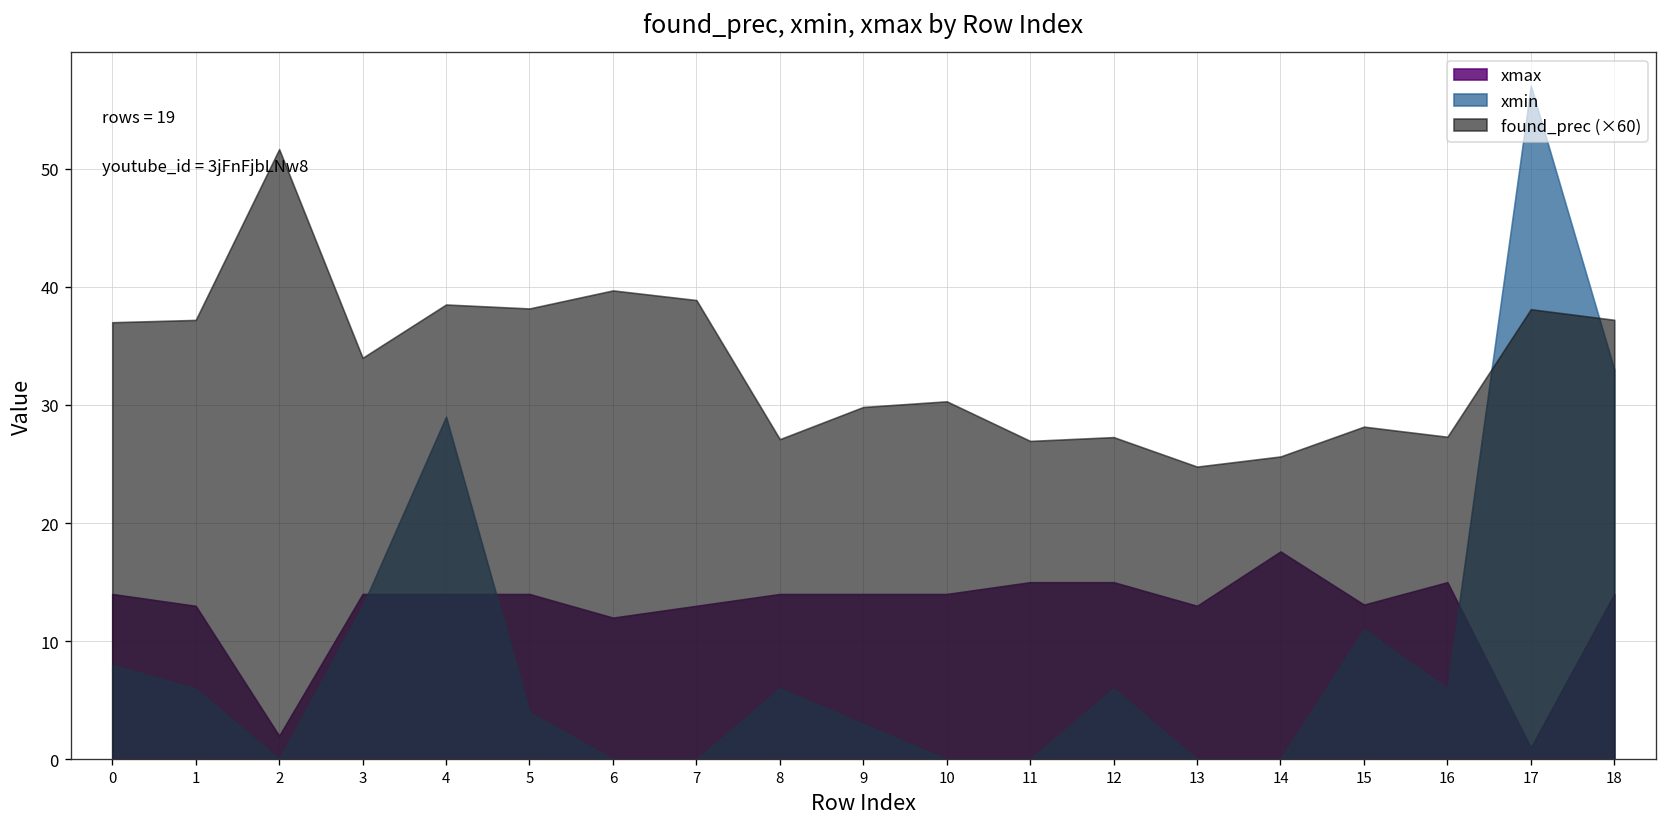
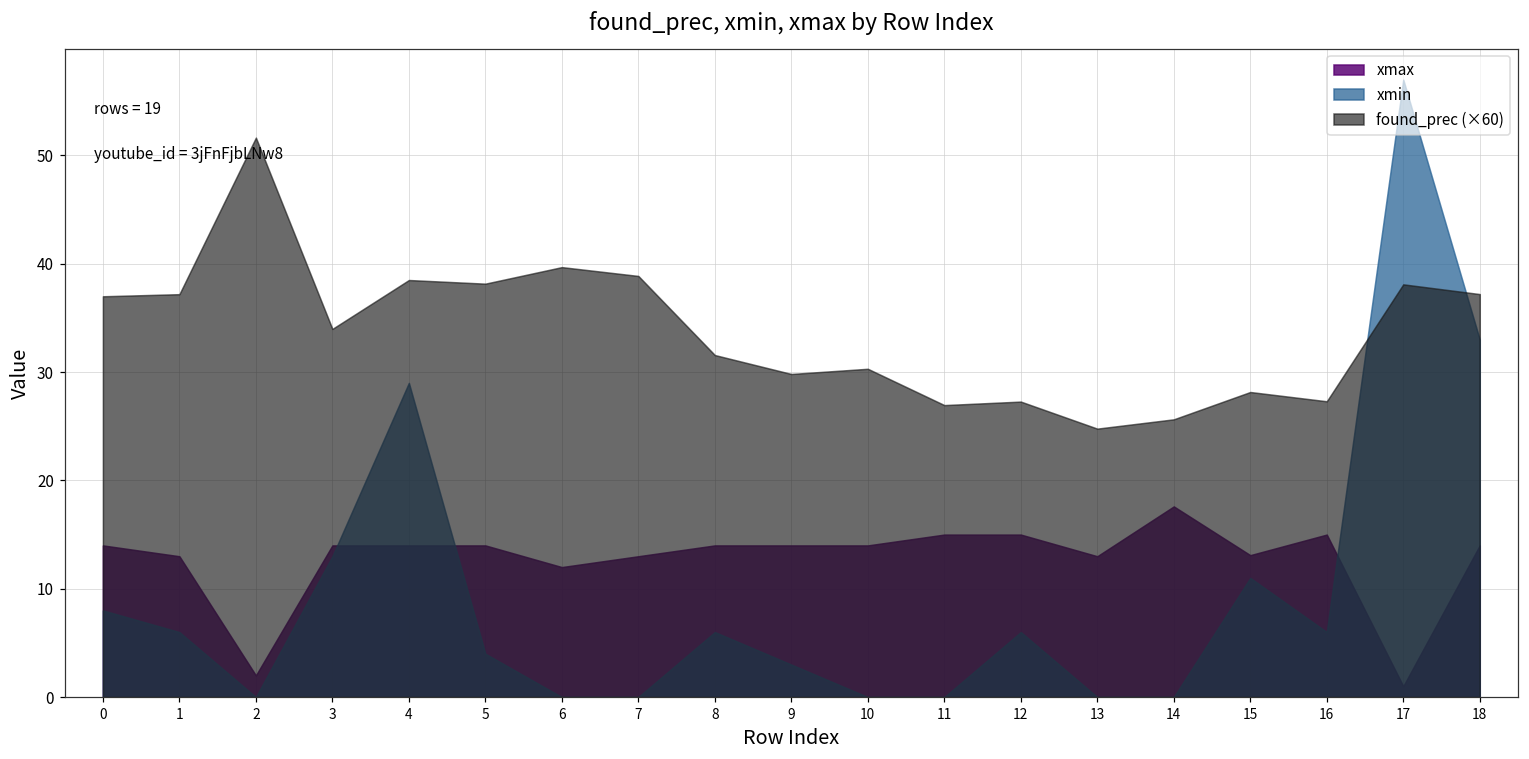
found_prec (×60), 8: 27 -> 32
